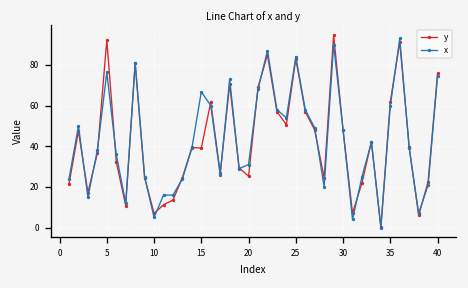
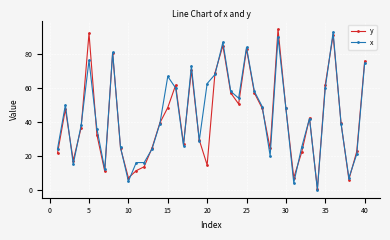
y, 15: 39 -> 48
y, 20: 25 -> 15
x, 20: 31 -> 63
